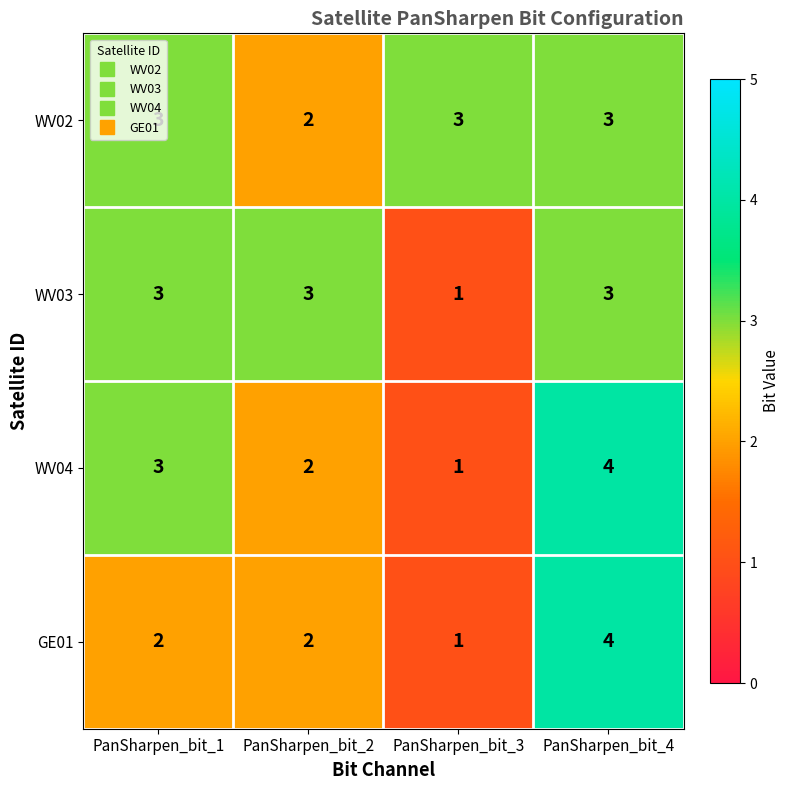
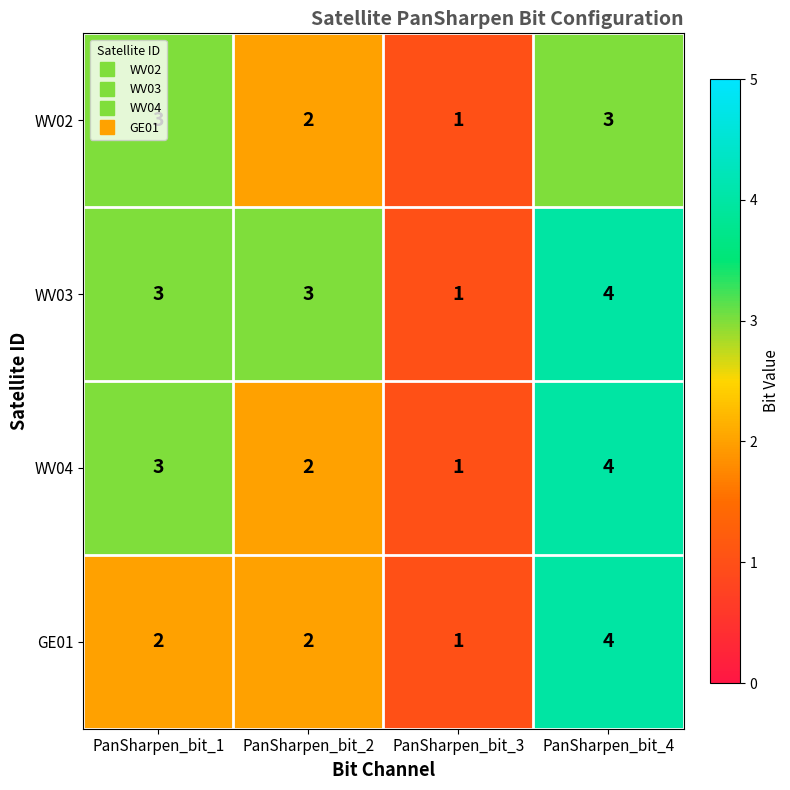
WV02, PanSharpen_bit_3: 3 -> 1
WV03, PanSharpen_bit_4: 3 -> 4
